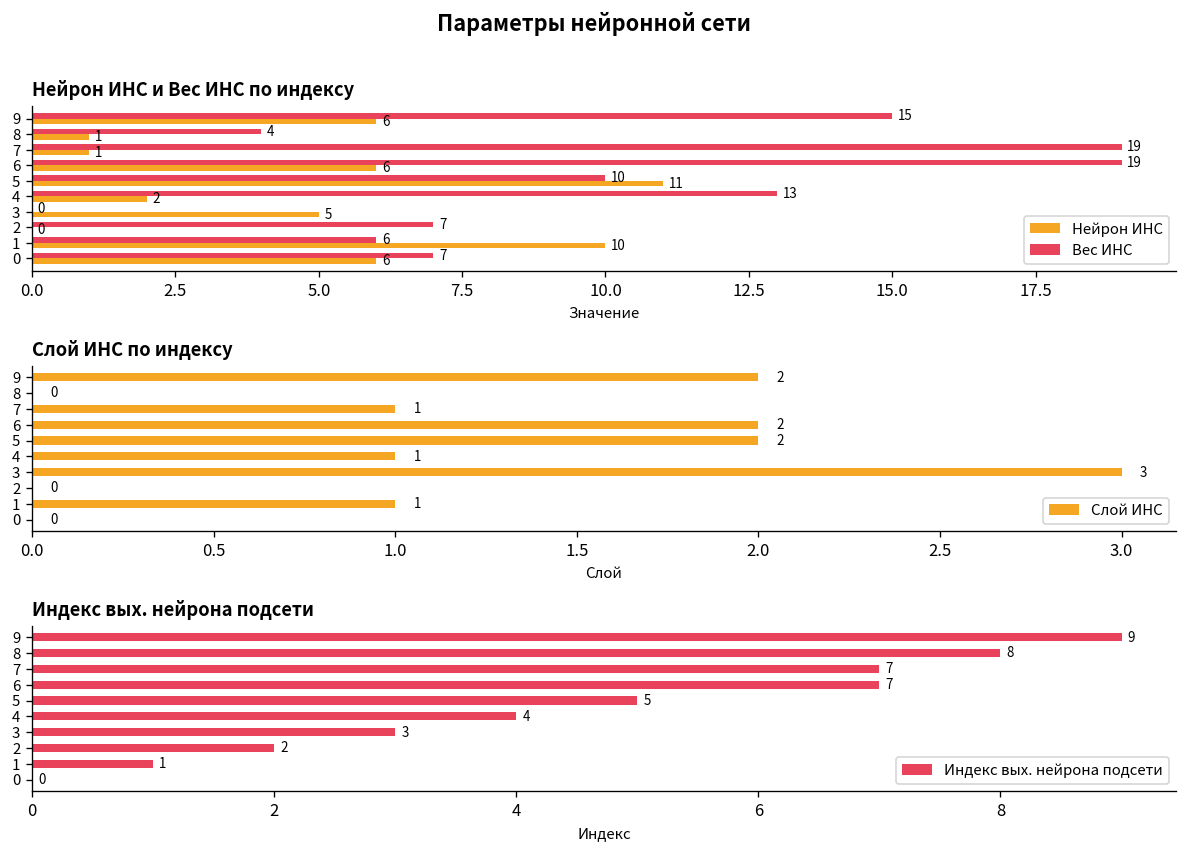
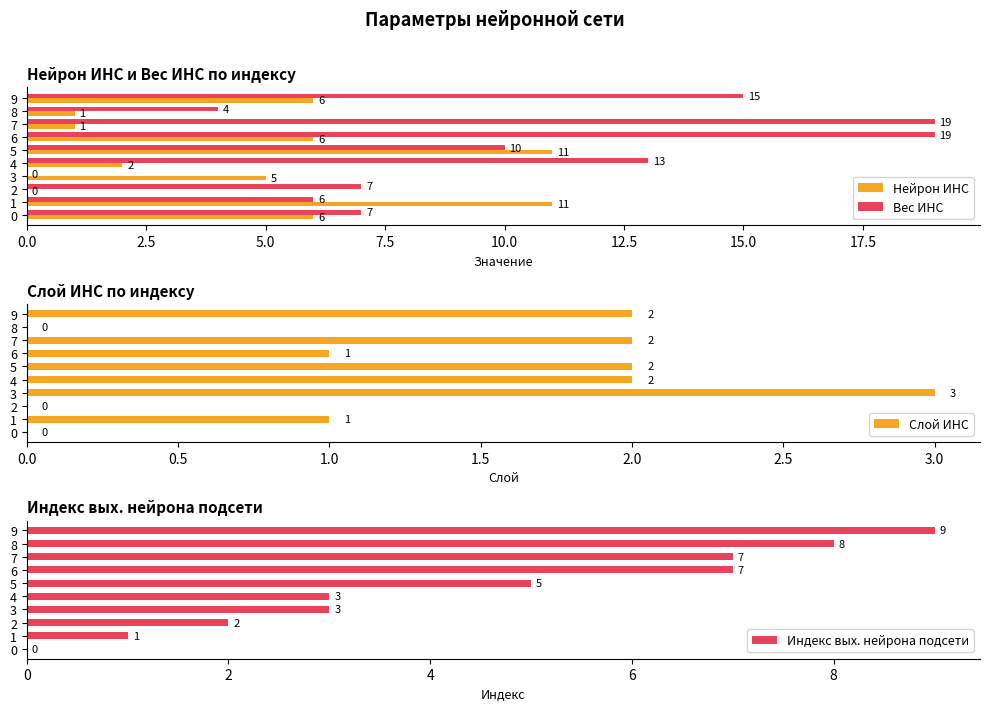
Нейрон ИНС и Вес ИНС по индексу, Нейрон ИНС, 1: 10 -> 11
Слой ИНС по индексу, 7: 1 -> 2
Слой ИНС по индексу, 6: 2 -> 1
Слой ИНС по индексу, 4: 1 -> 2
Индекс вых. нейрона подсети, 4: 4 -> 3
